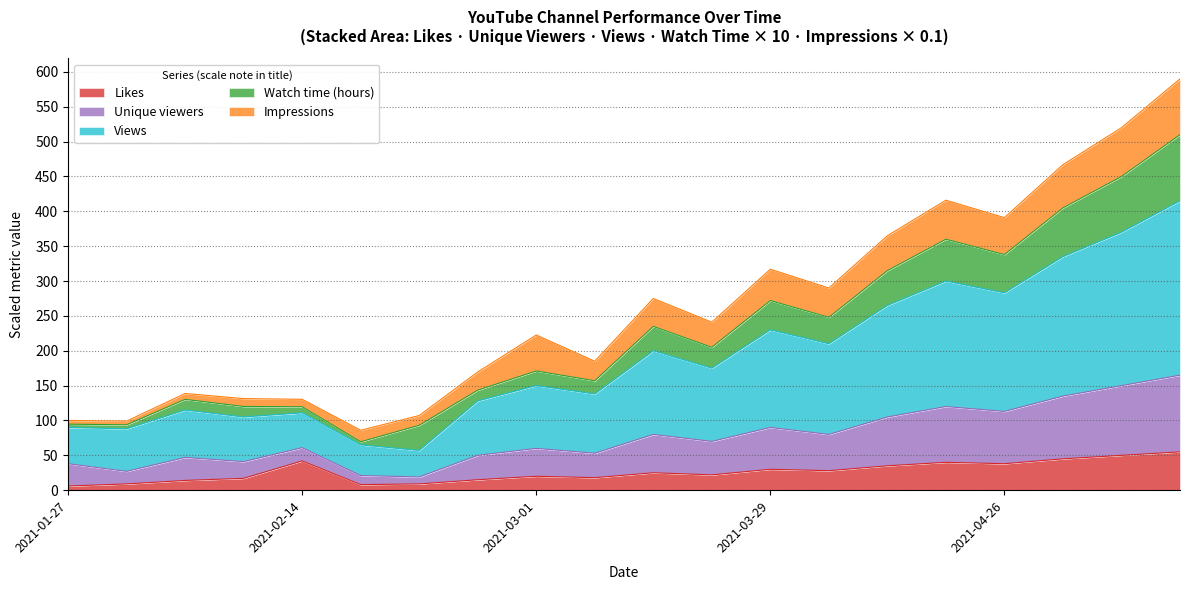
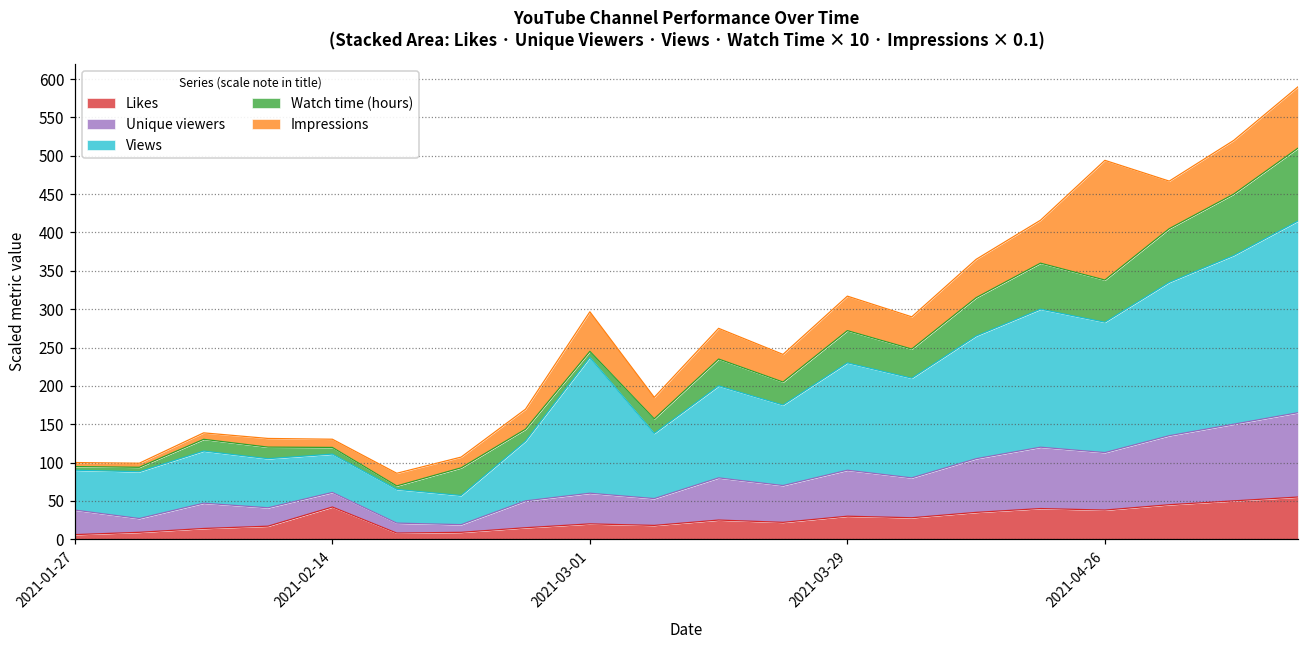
Views, 2021-03-01: 90 -> 180
Watch time (hours), 2021-03-01: 20 -> 10
Impressions, 2021-04-26: 50 -> 160
